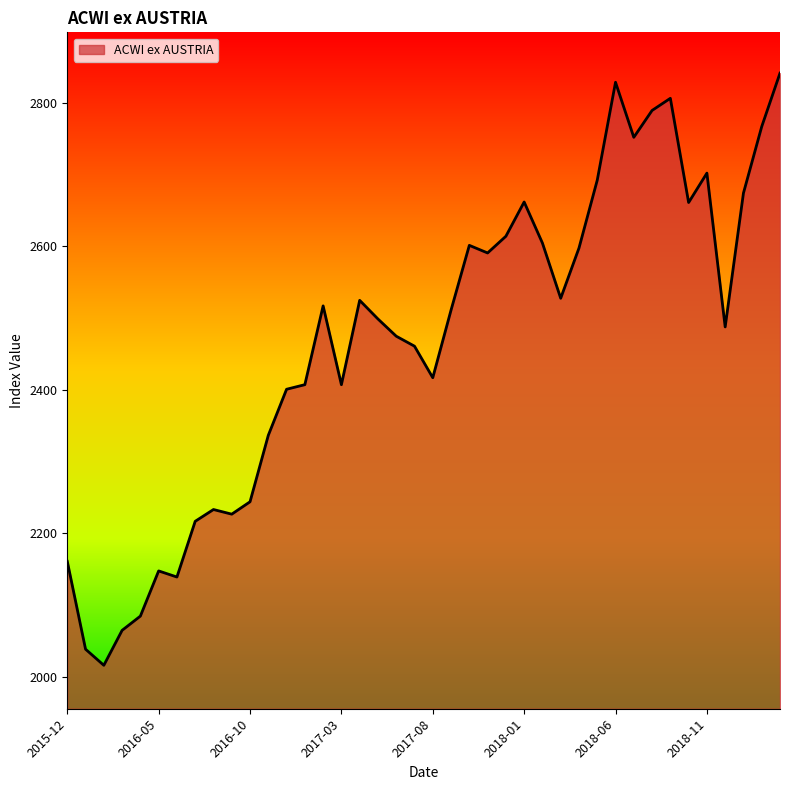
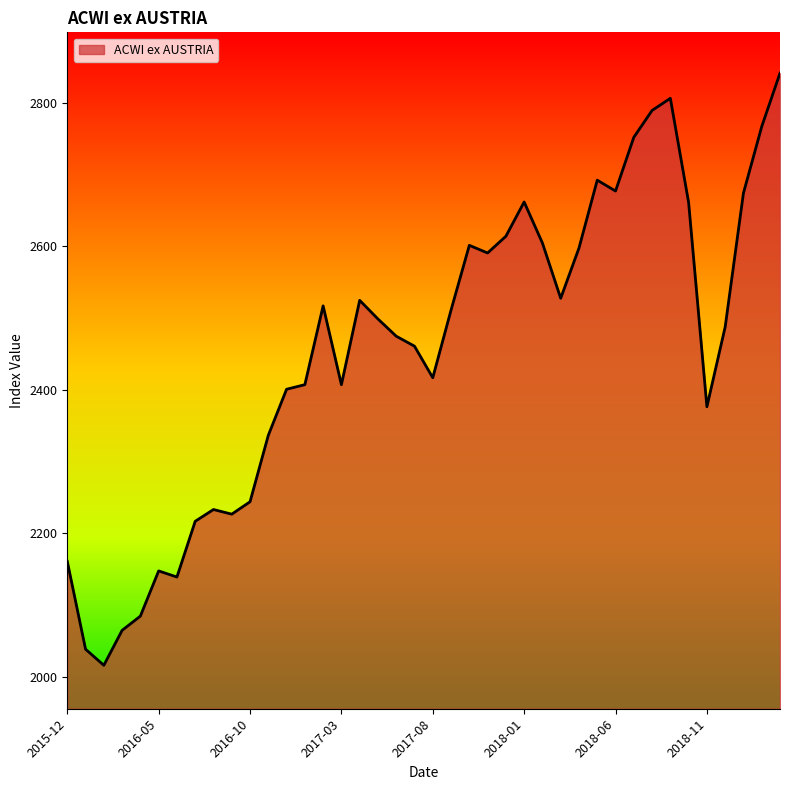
2018-06: 2830 -> 2680
2018-11: 2700 -> 2380
